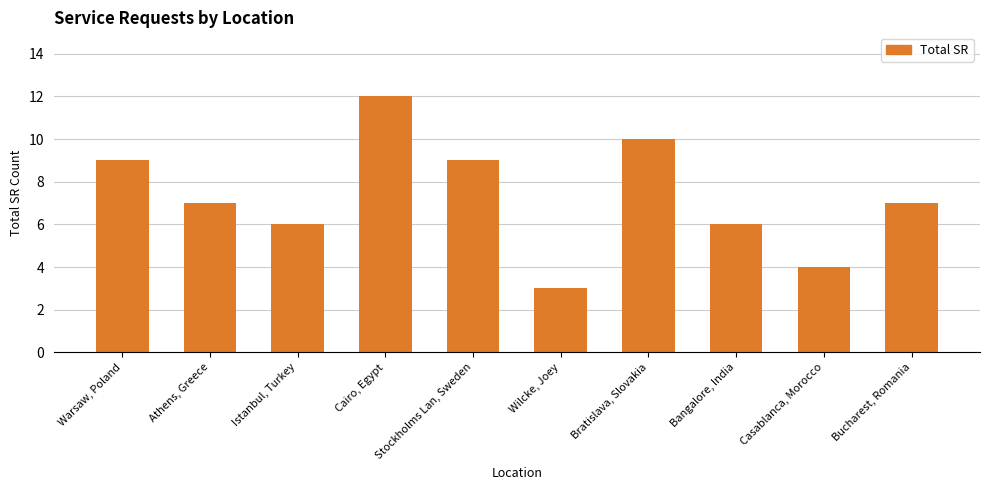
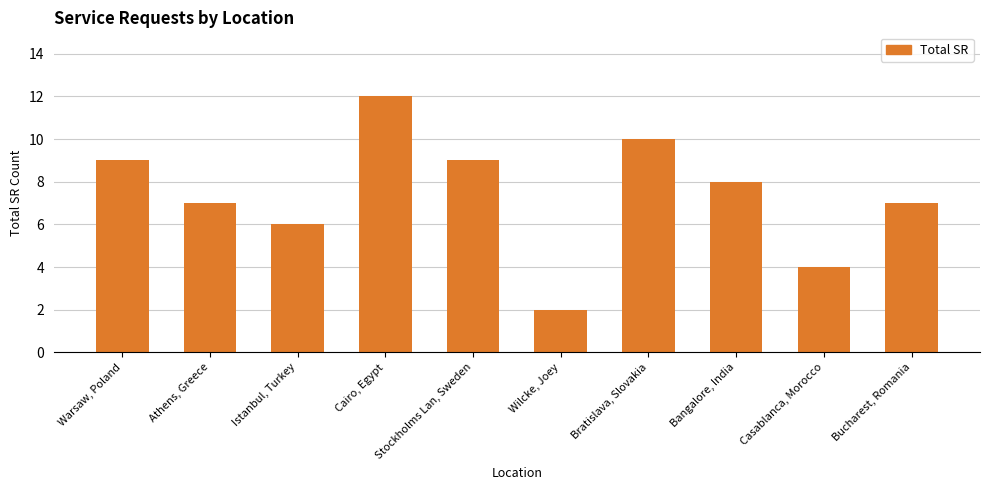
Wilcke, Joey: 3 -> 2
Bangalore, India: 6 -> 8
